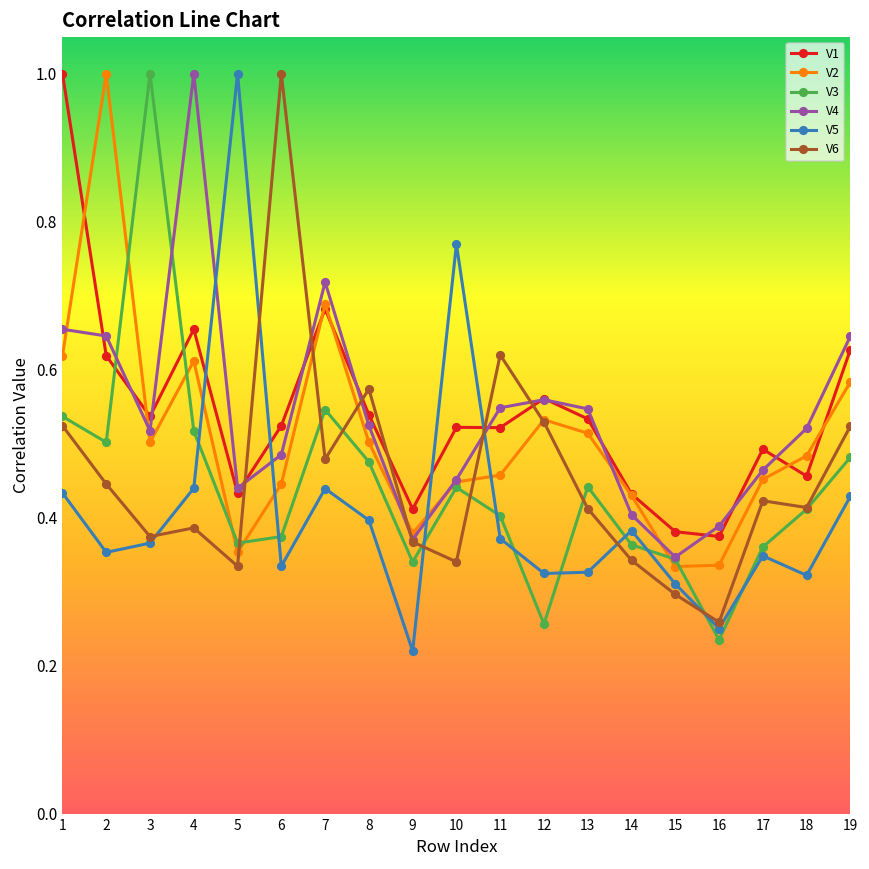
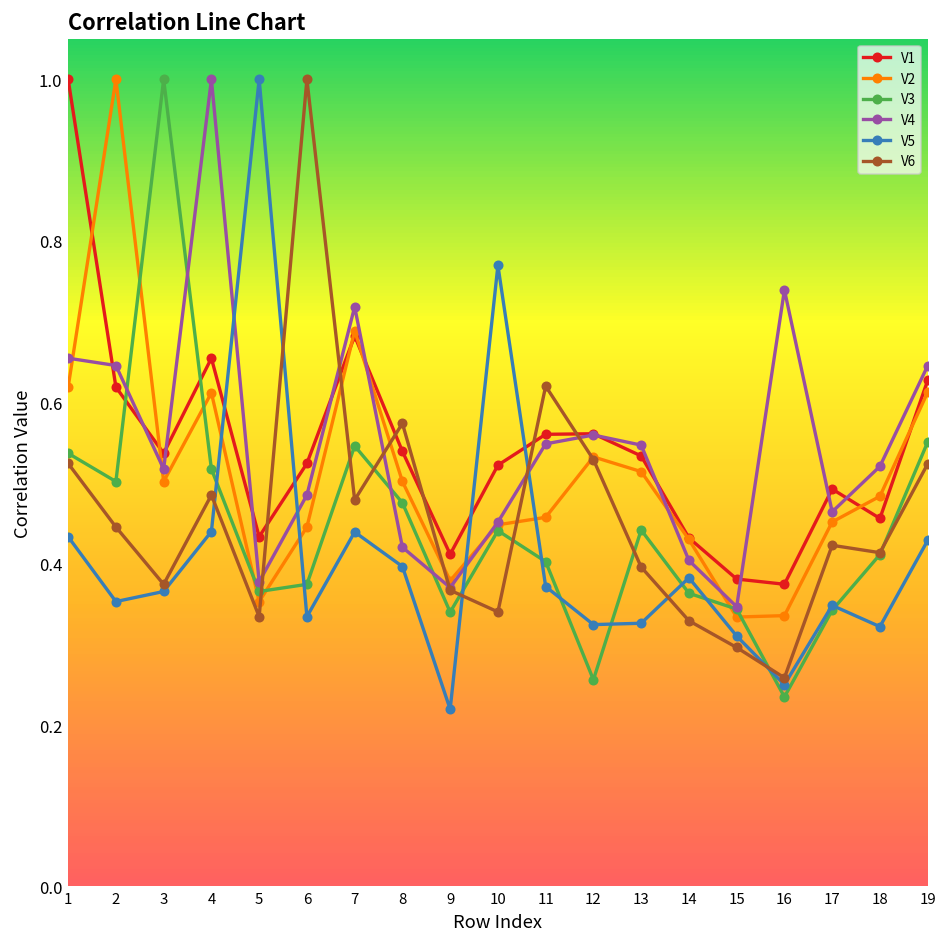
V6, 4: 0.39 -> 0.49
V4, 5: 0.44 -> 0.38
V4, 8: 0.52 -> 0.42
V1, 11: 0.52 -> 0.56
V6, 13: 0.41 -> 0.40
V6, 14: 0.34 -> 0.33
V4, 16: 0.39 -> 0.74
V3, 17: 0.36 -> 0.34
V2, 19: 0.58 -> 0.61
V3, 19: 0.48 -> 0.55
